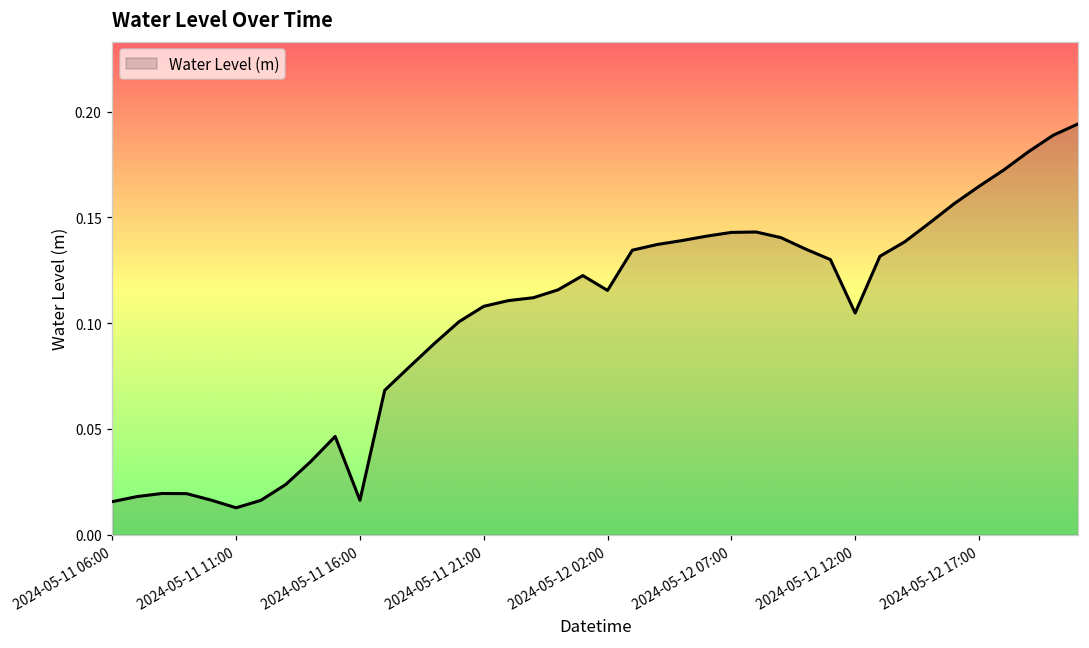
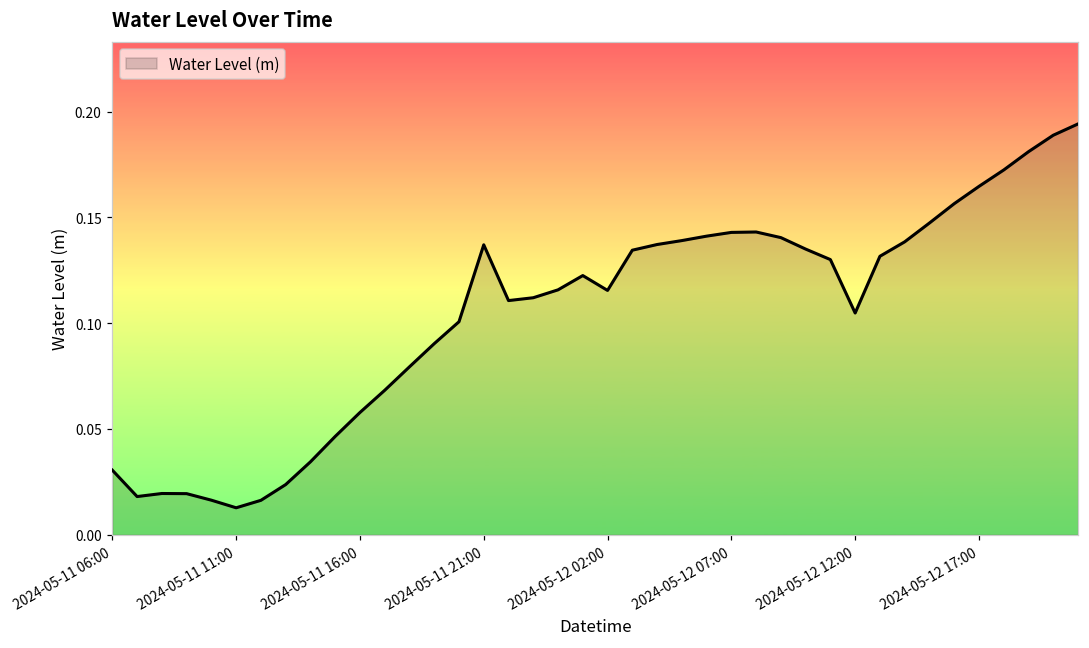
2024-05-11 06:00: 0.016 -> 0.031
2024-05-11 16:00: 0.016 -> 0.058
2024-05-11 21:00: 0.108 -> 0.137
